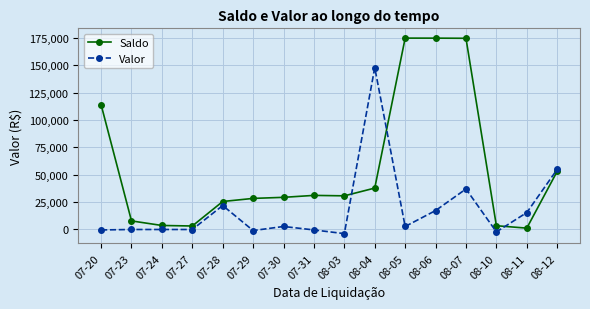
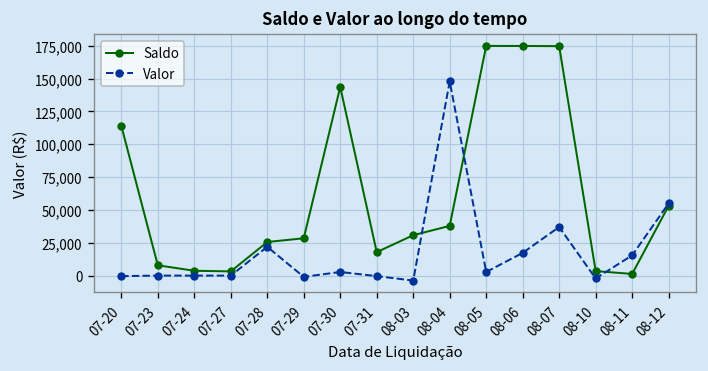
Saldo, 07-30: 29,000 -> 144,000
Saldo, 07-31: 31,000 -> 18,000
